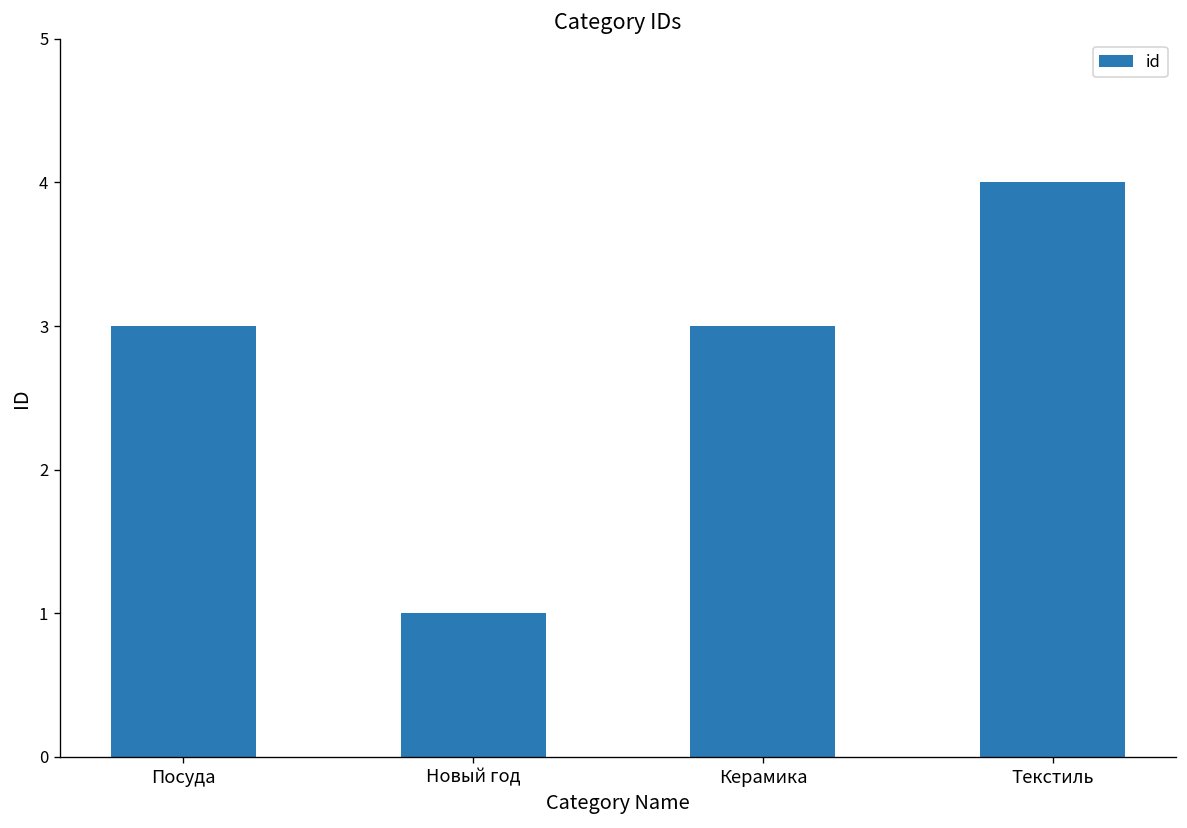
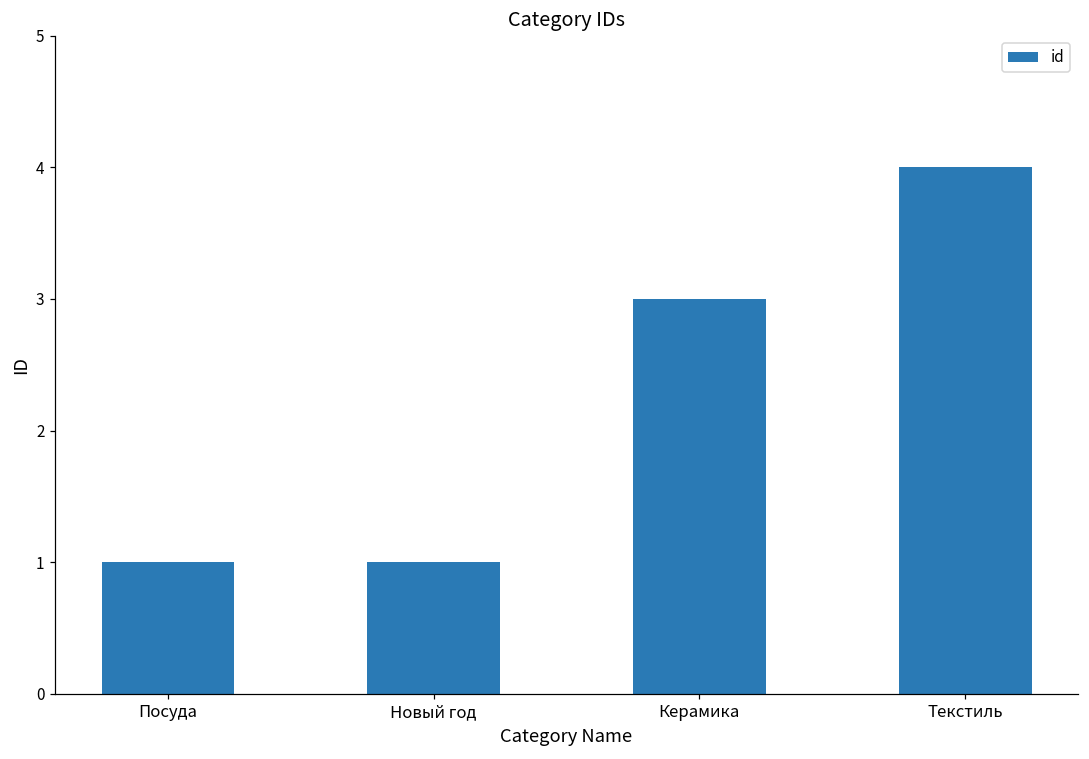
Посуда: 3 -> 1
